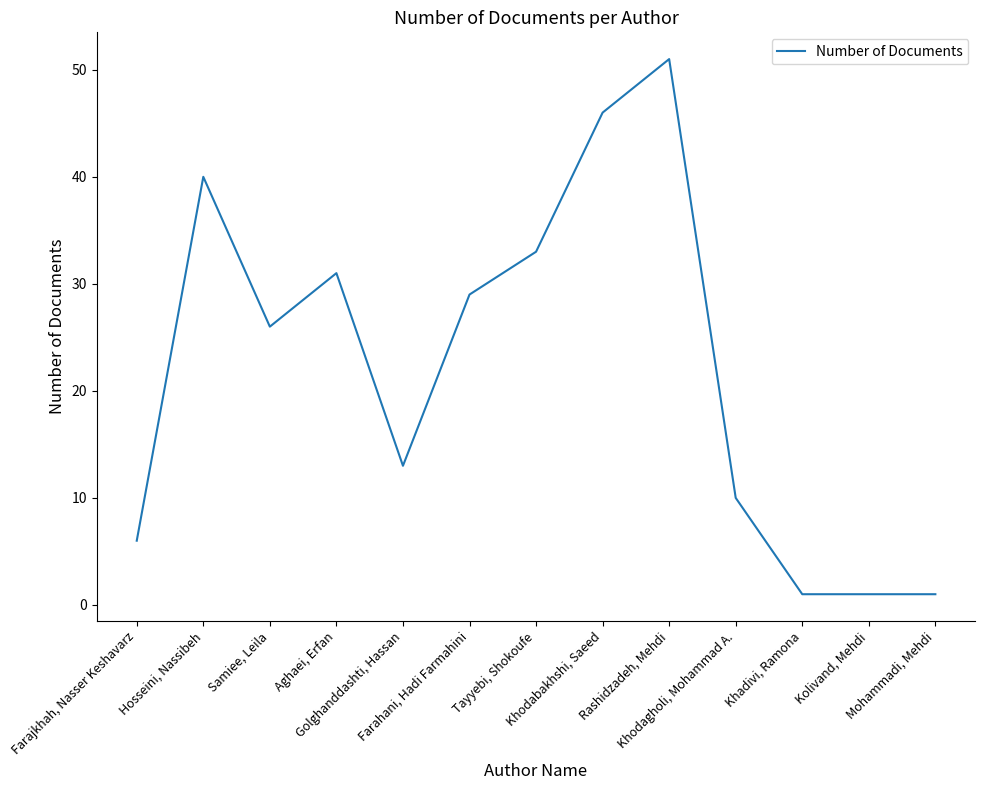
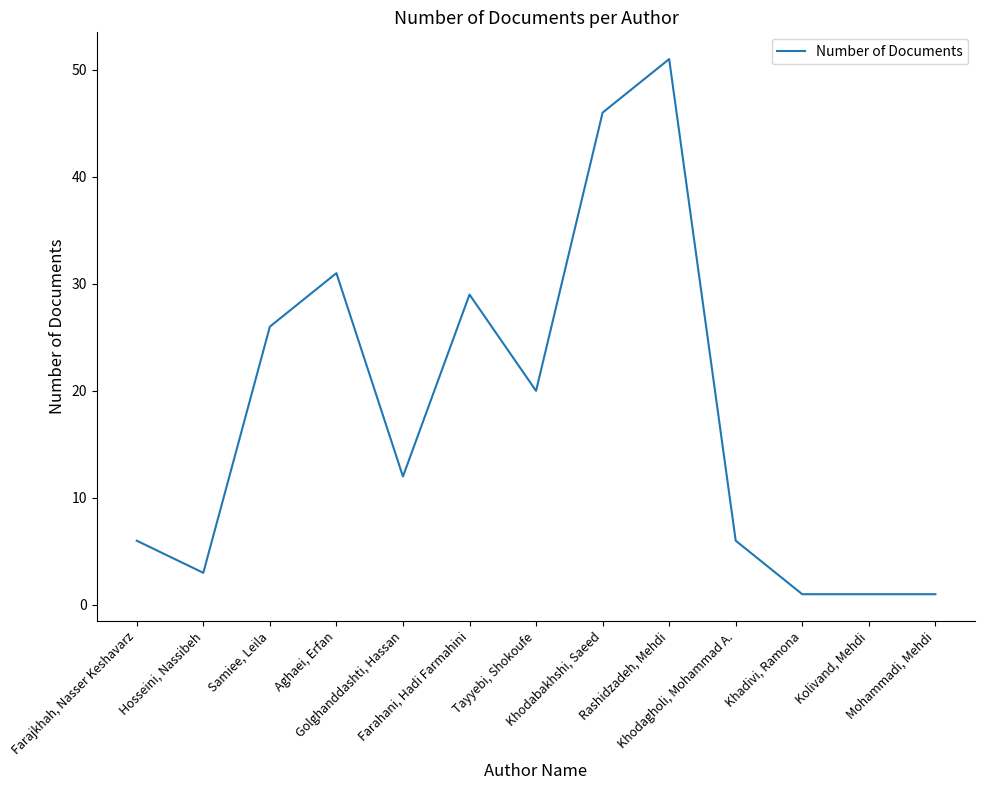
Hosseini, Nassibeh: 40 -> 3
Golghanddashti, Hassan: 13 -> 12
Tayyebi, Shokoufe: 33 -> 20
Khodagholi, Mohammad A.: 10 -> 6
